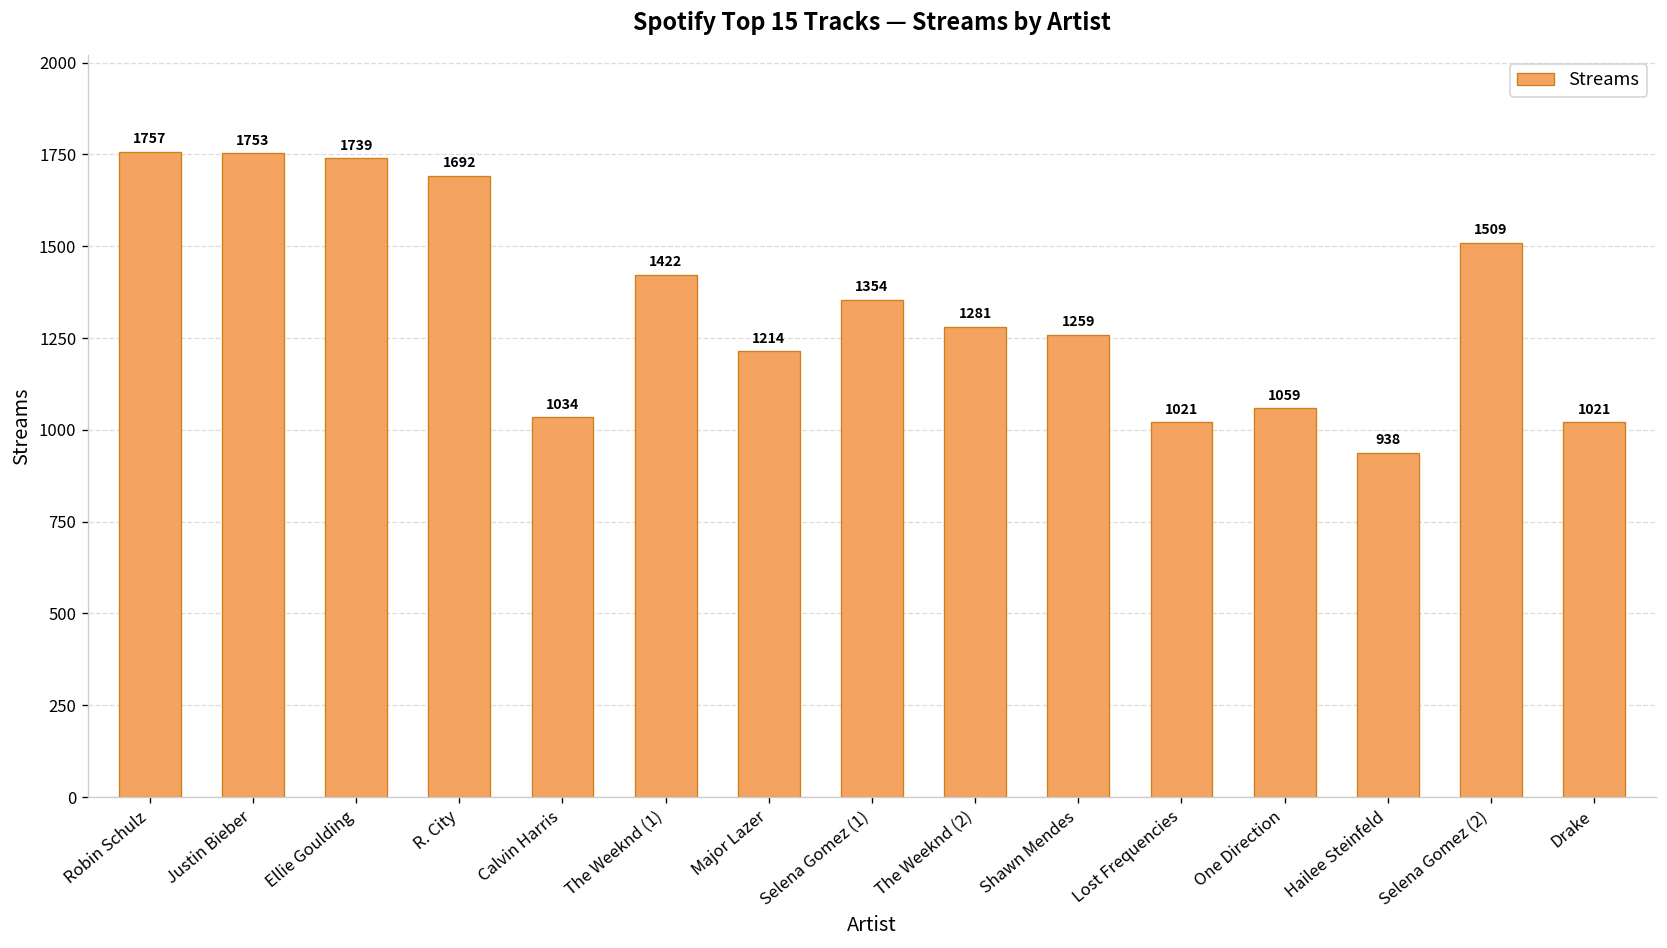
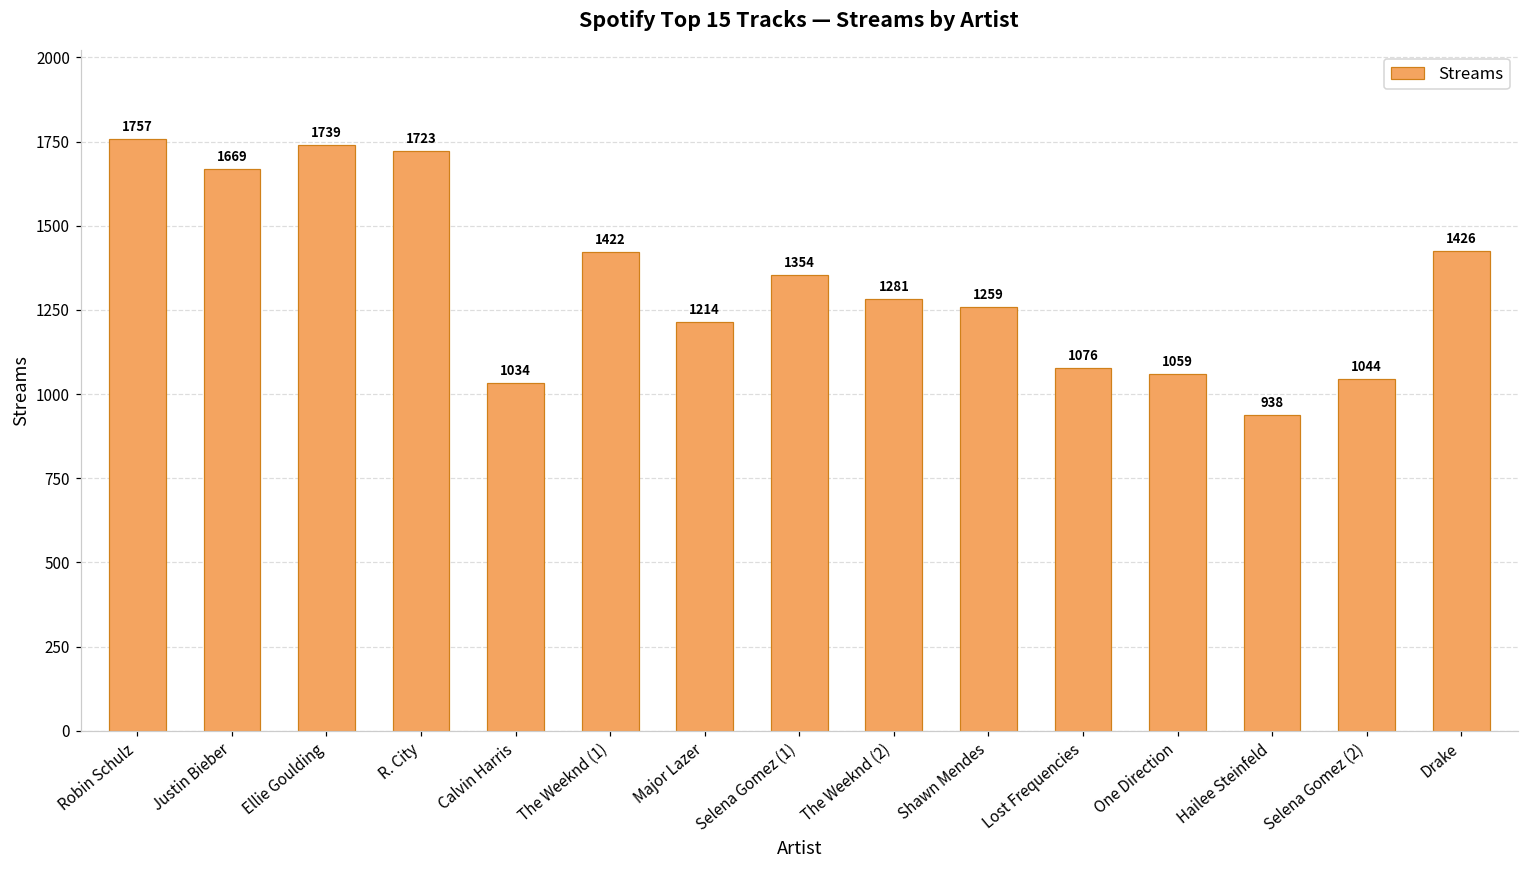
Justin Bieber: 1753 -> 1669
R. City: 1692 -> 1723
Lost Frequencies: 1021 -> 1076
Selena Gomez (2): 1509 -> 1044
Drake: 1021 -> 1426
